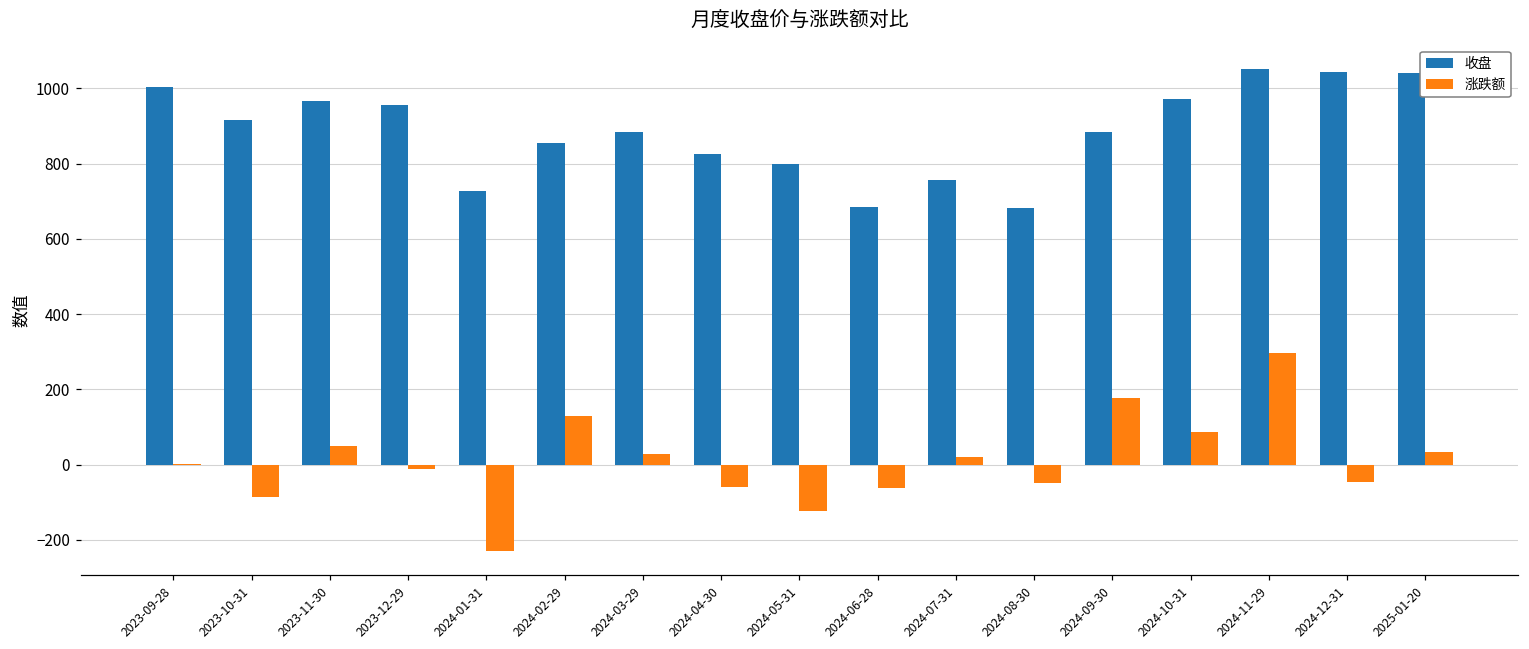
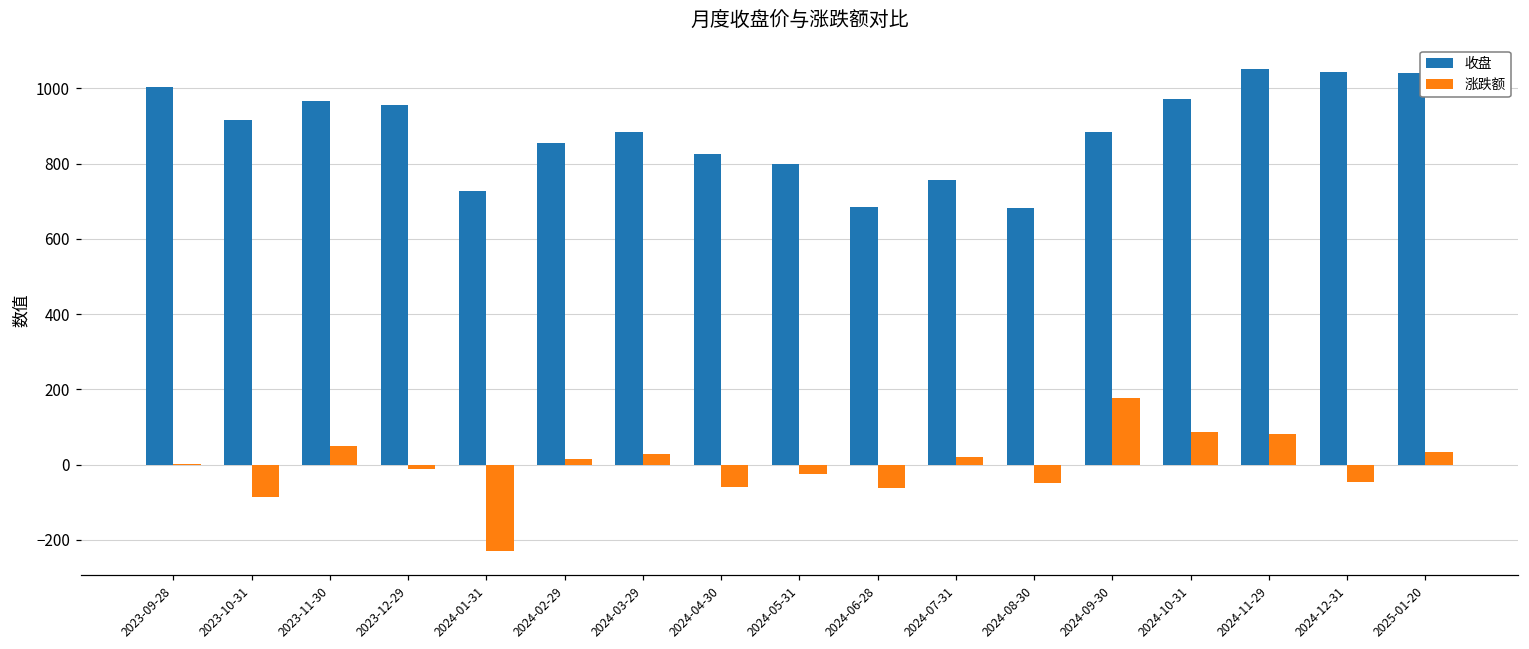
涨跌额, 2024-02-29: 130 -> 20
涨跌额, 2024-05-31: -120 -> -30
涨跌额, 2024-11-29: 300 -> 80
